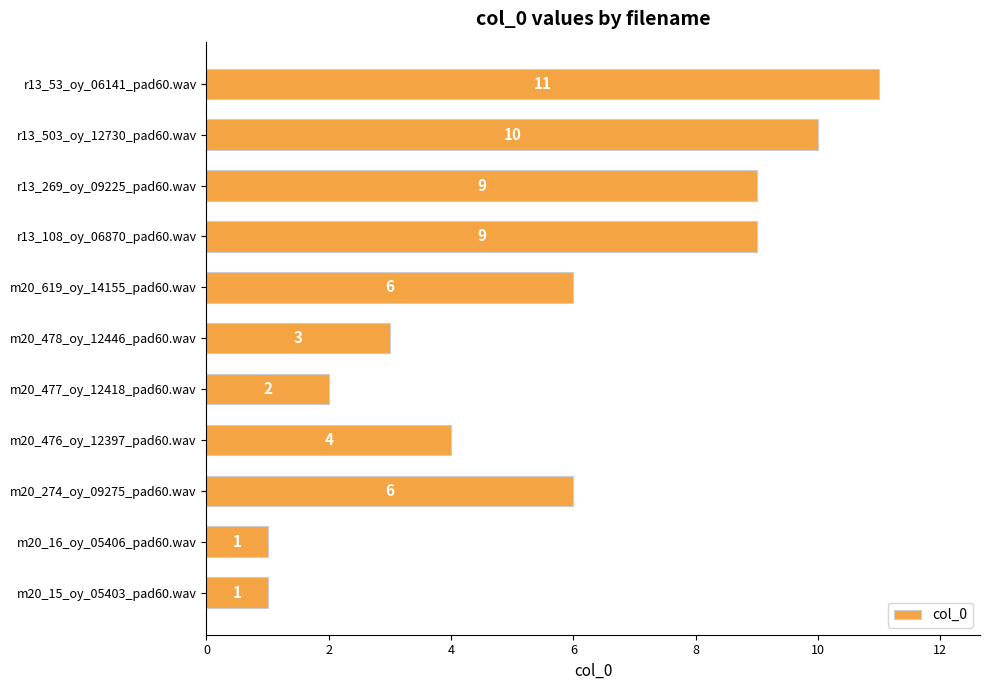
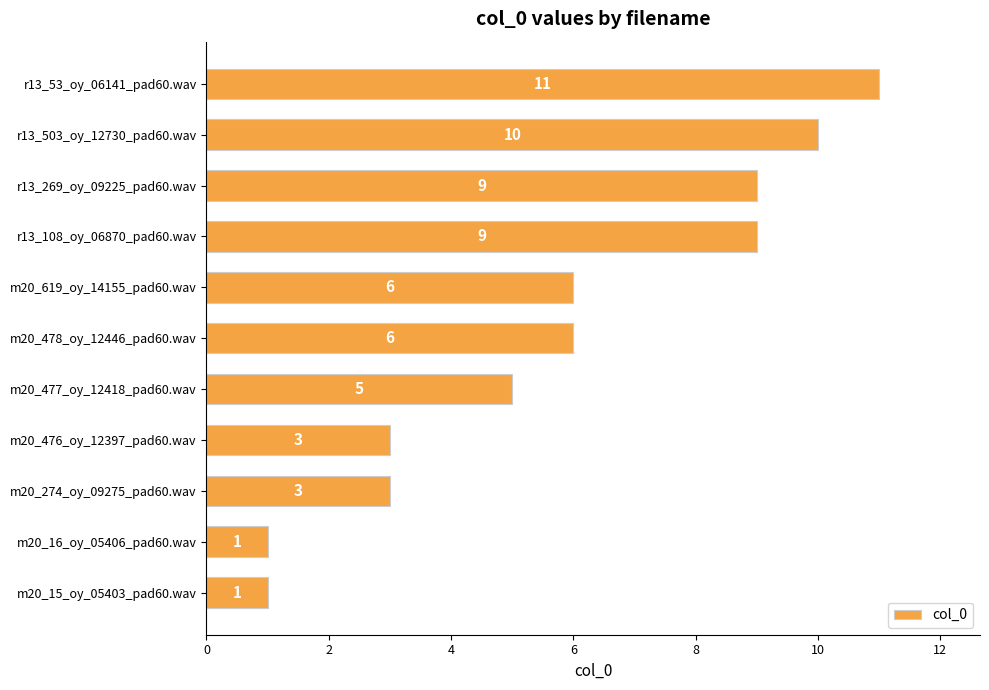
m20_478_oy_12446_pad60.wav: 3 -> 6
m20_477_oy_12418_pad60.wav: 2 -> 5
m20_476_oy_12397_pad60.wav: 4 -> 3
m20_274_oy_09275_pad60.wav: 6 -> 3
